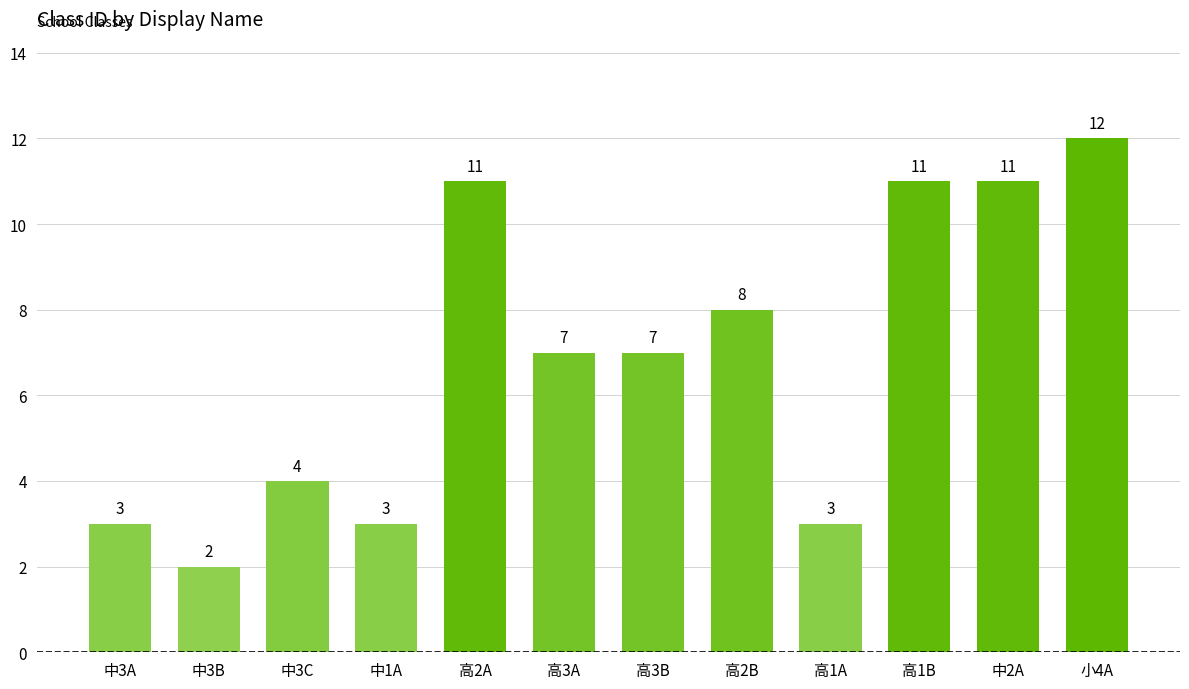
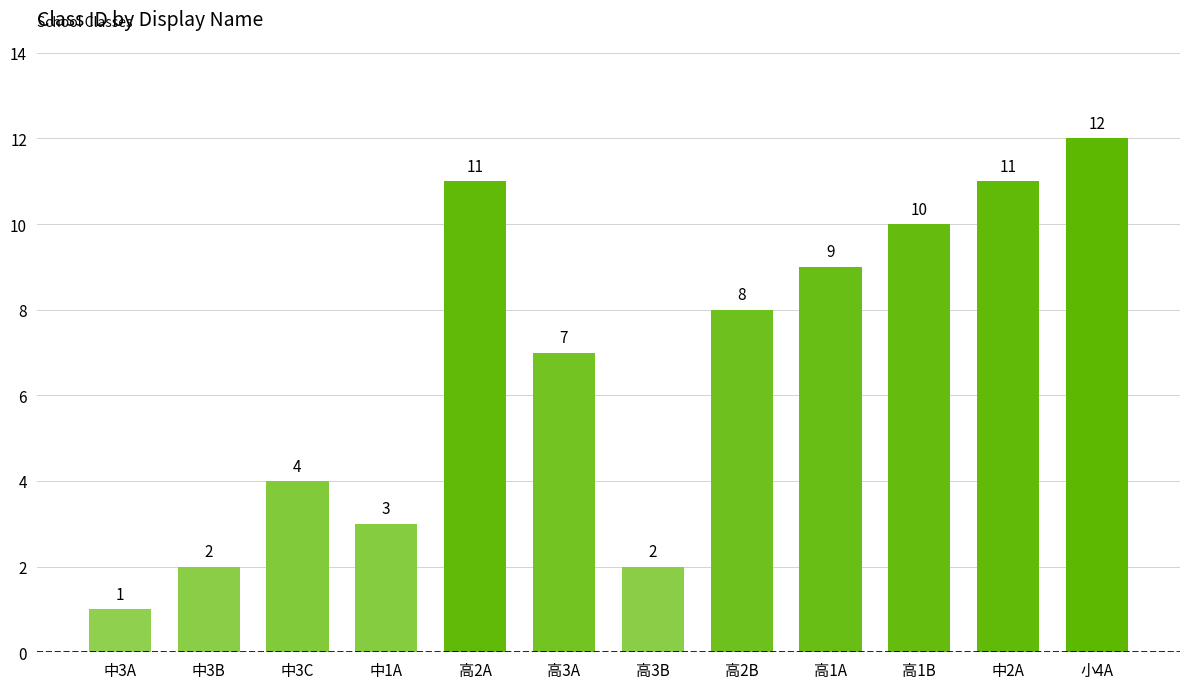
中3A: 3 -> 1
高3B: 7 -> 2
高1A: 3 -> 9
高1B: 11 -> 10
